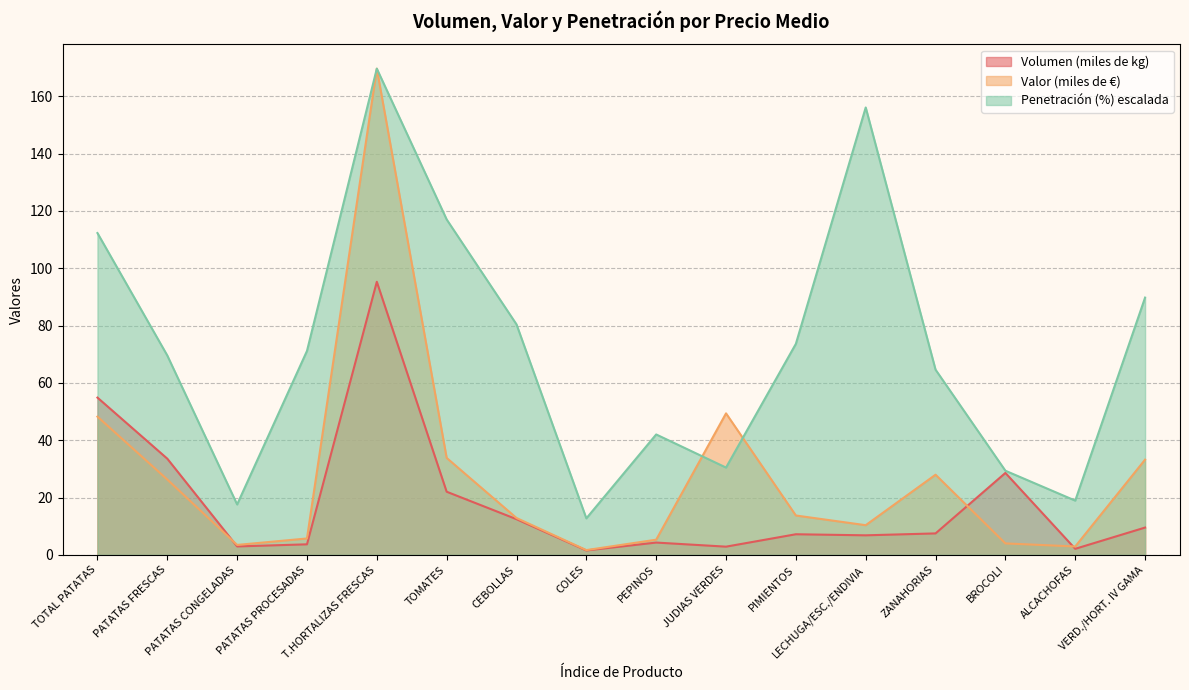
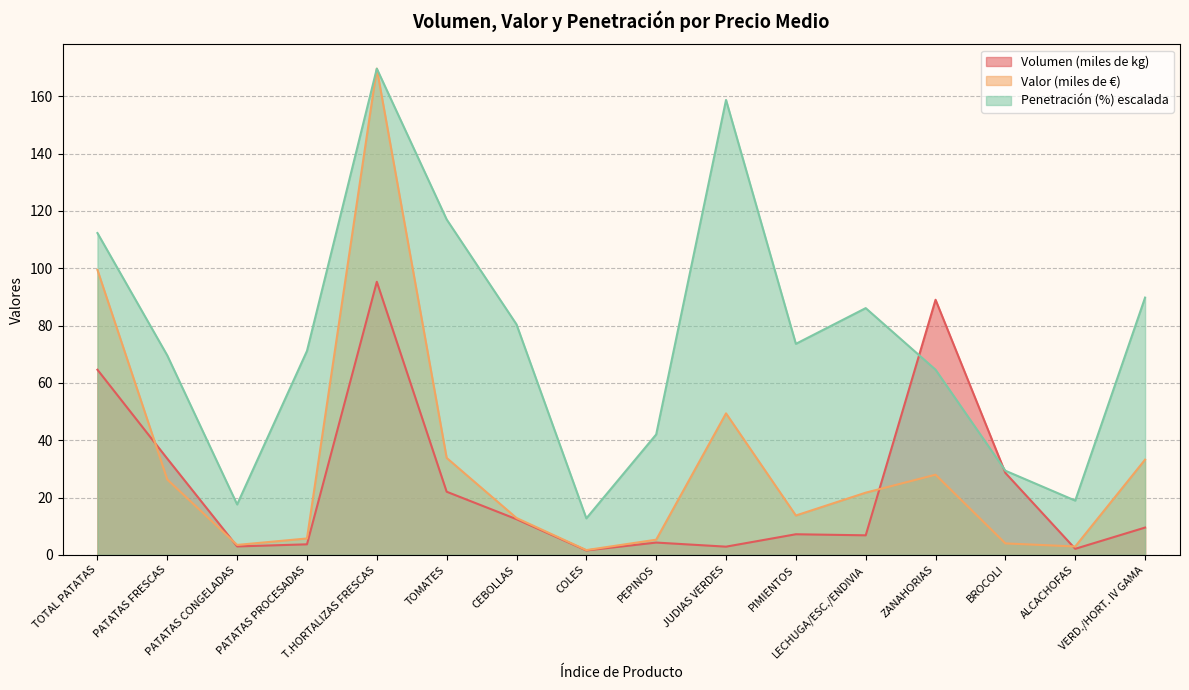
Volumen (miles de kg), TOTAL PATATAS: 55 -> 65
Valor (miles de €), TOTAL PATATAS: 48 -> 99
Penetración (%) escalada, JUDIAS VERDES: 30 -> 159
Valor (miles de €), LECHUGA/ESC./ENDIVIA: 10 -> 22
Penetración (%) escalada, LECHUGA/ESC./ENDIVIA: 156 -> 86
Volumen (miles de kg), ZANAHORIAS: 7 -> 89
